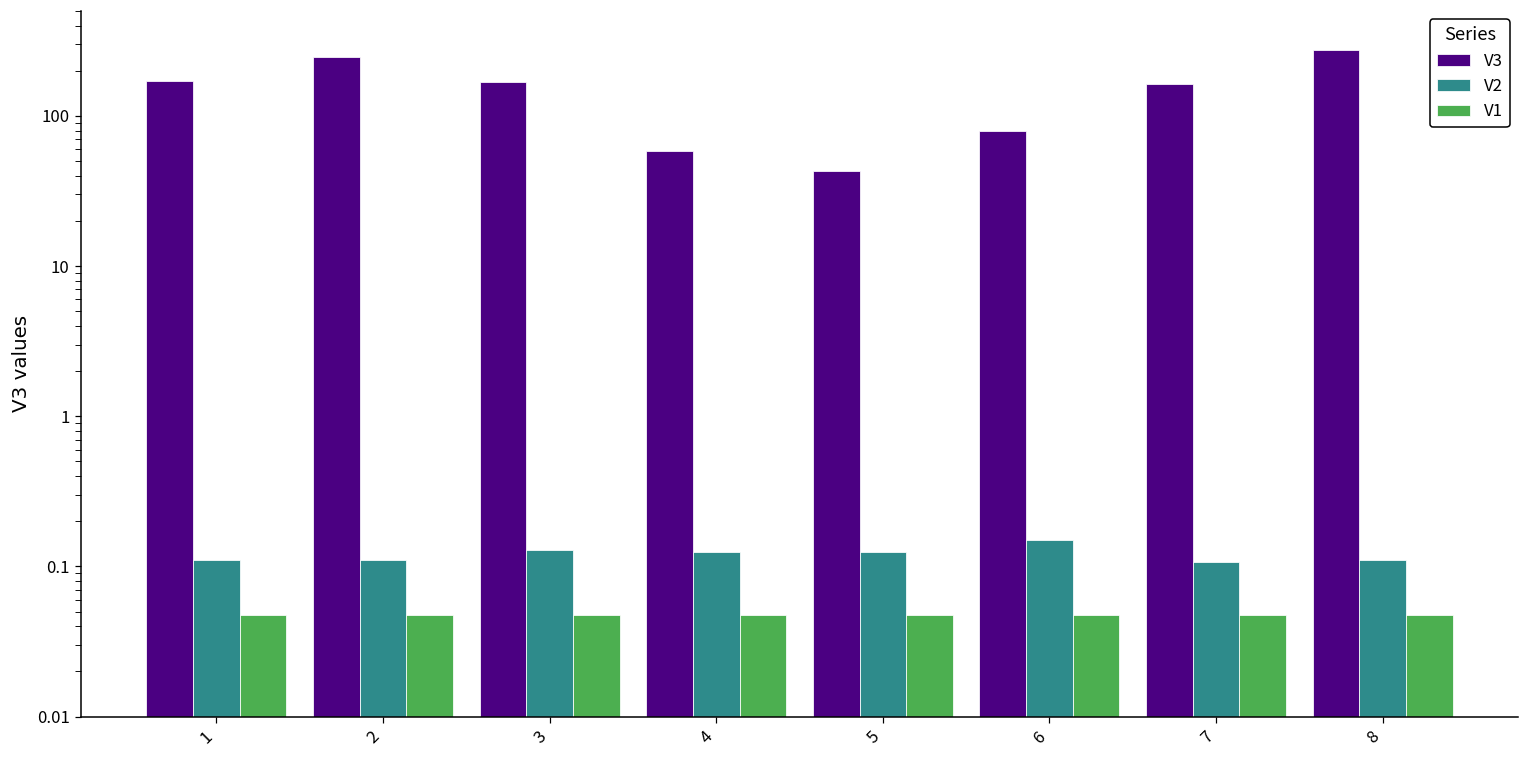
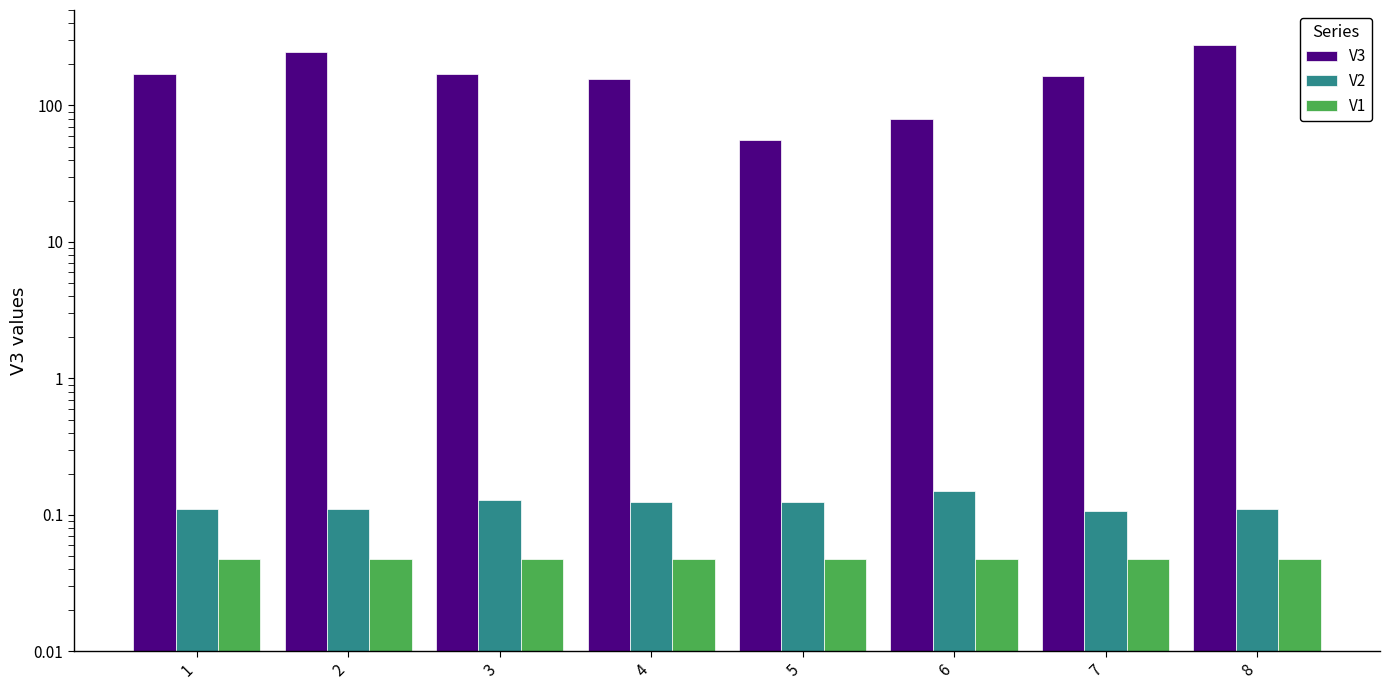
V3, 4: 58 -> 160
V3, 5: 43 -> 56
